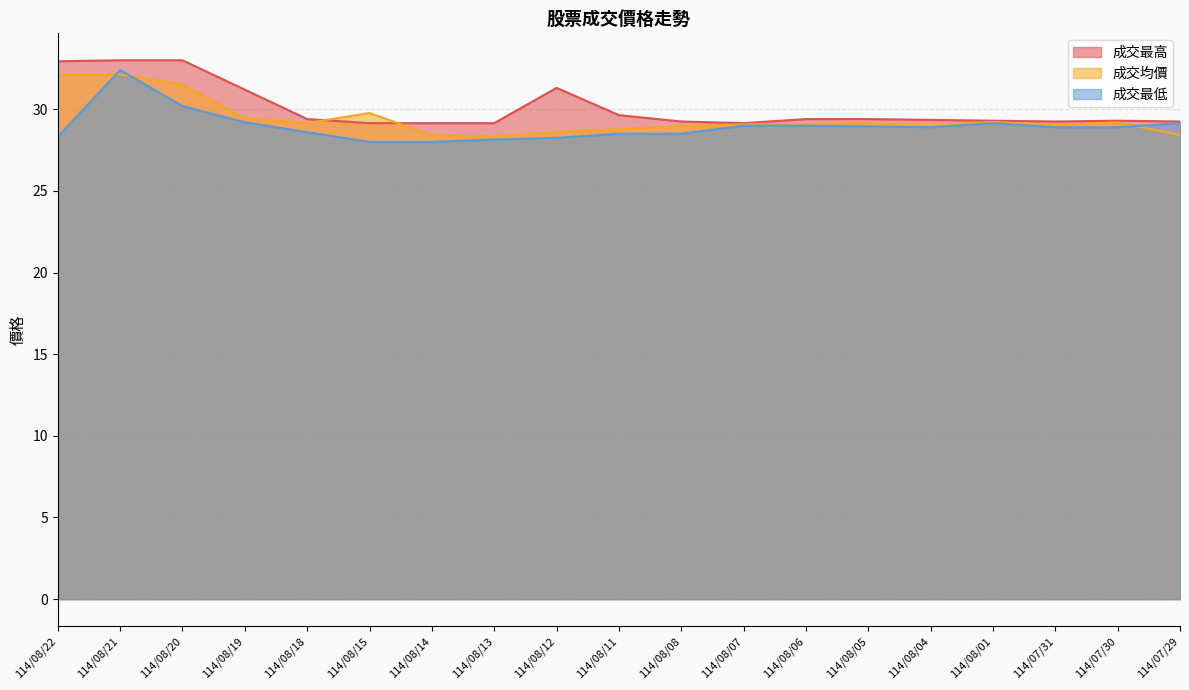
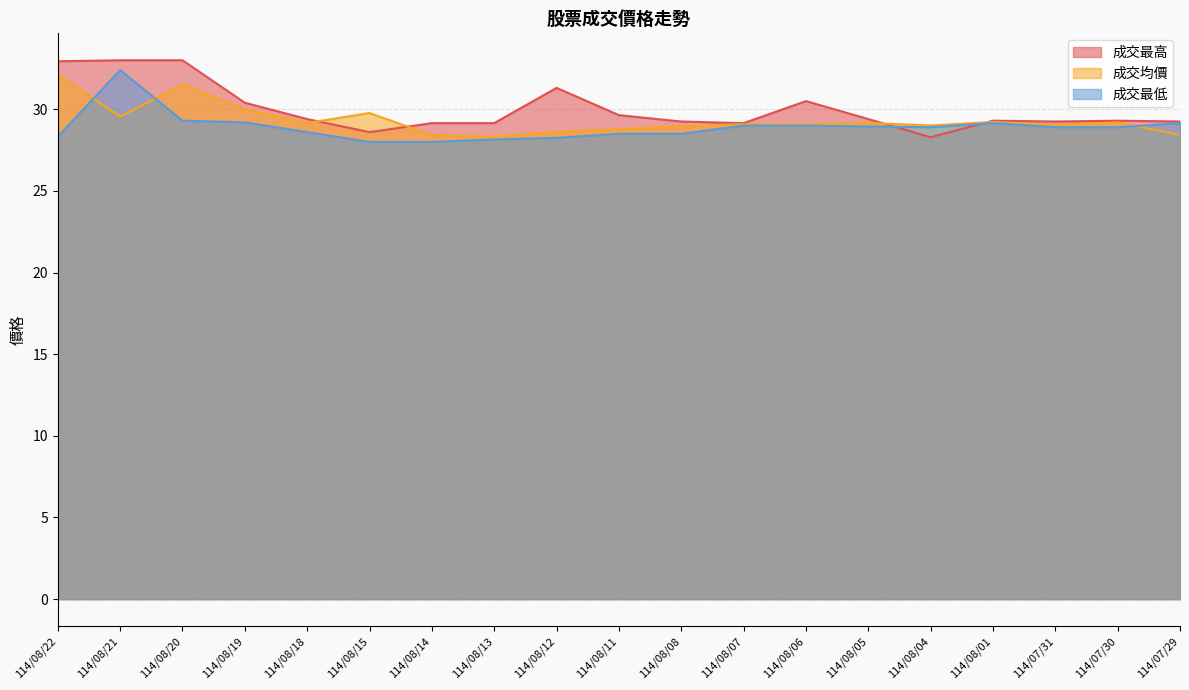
成交均價, 114/08/21: 32.1 -> 29.6
成交最低, 114/08/20: 30.2 -> 29.3
成交最高, 114/08/19: 31.2 -> 30.4
成交均價, 114/08/19: 29.5 -> 30.0
成交最高, 114/08/15: 29.2 -> 28.6
成交最高, 114/08/06: 29.4 -> 30.5
成交最高, 114/08/04: 29.4 -> 28.3
